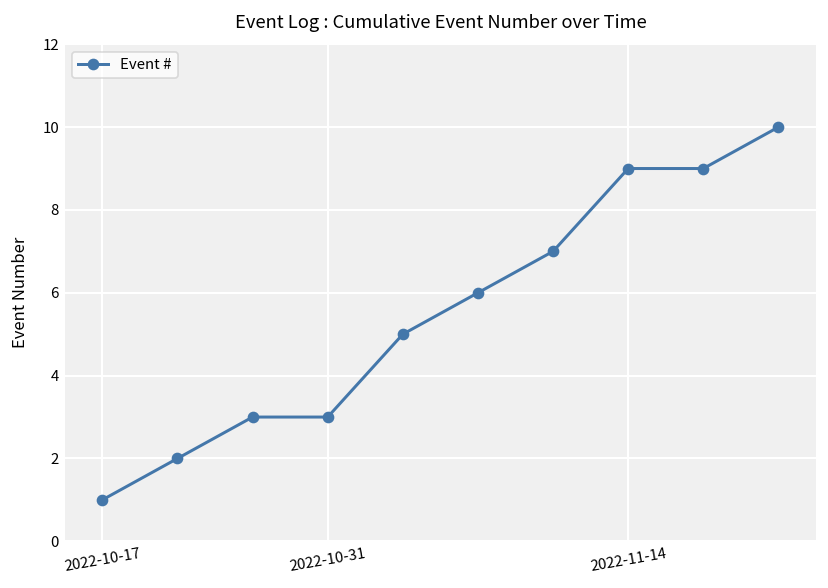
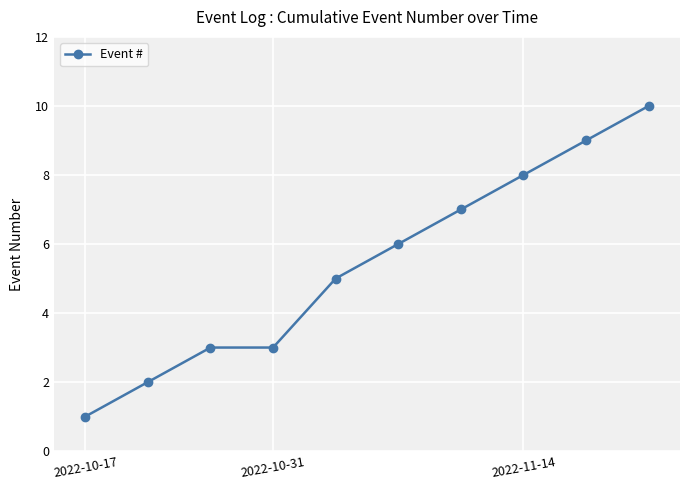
2022-11-14: 9 -> 8
